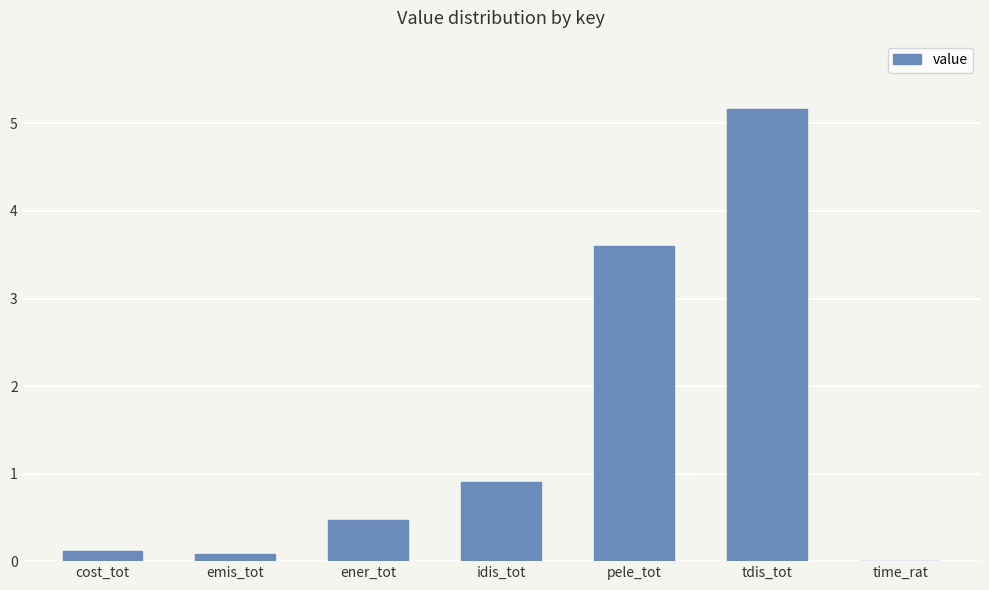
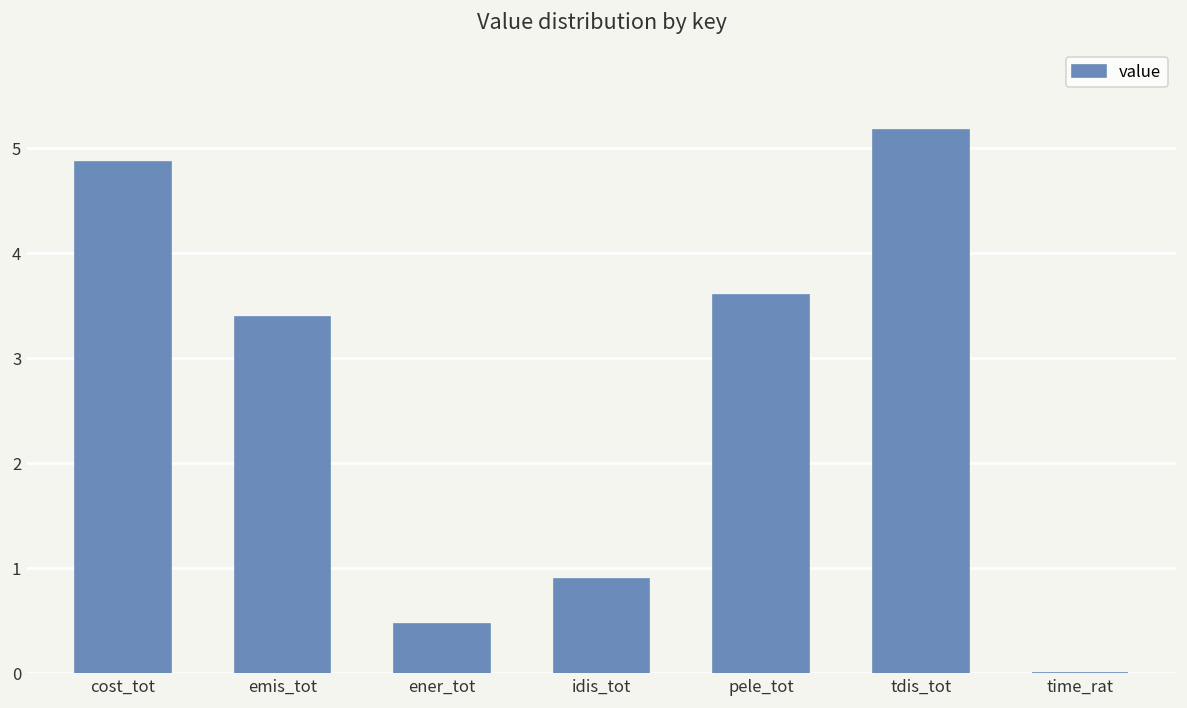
cost_tot: 0.1 -> 4.9
emis_tot: 0.1 -> 3.4
